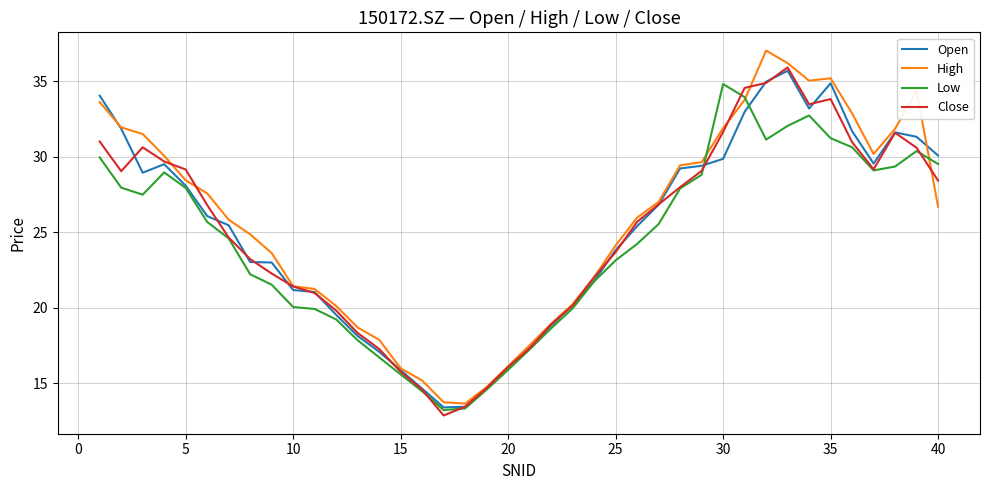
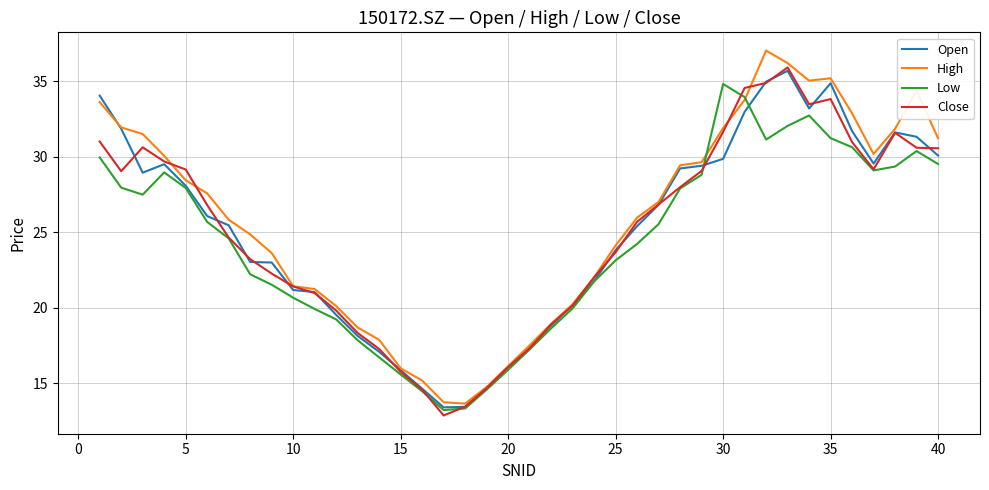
Low, 10: 20.0 -> 20.7
High, 40: 26.7 -> 31.2
Close, 40: 28.4 -> 30.6
